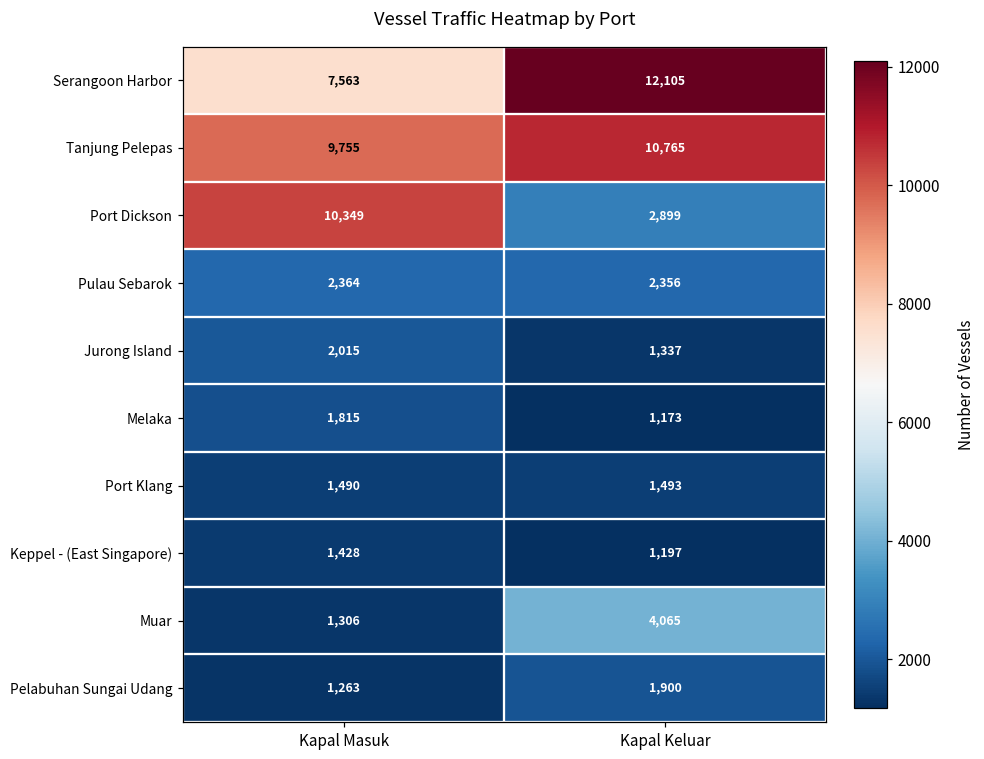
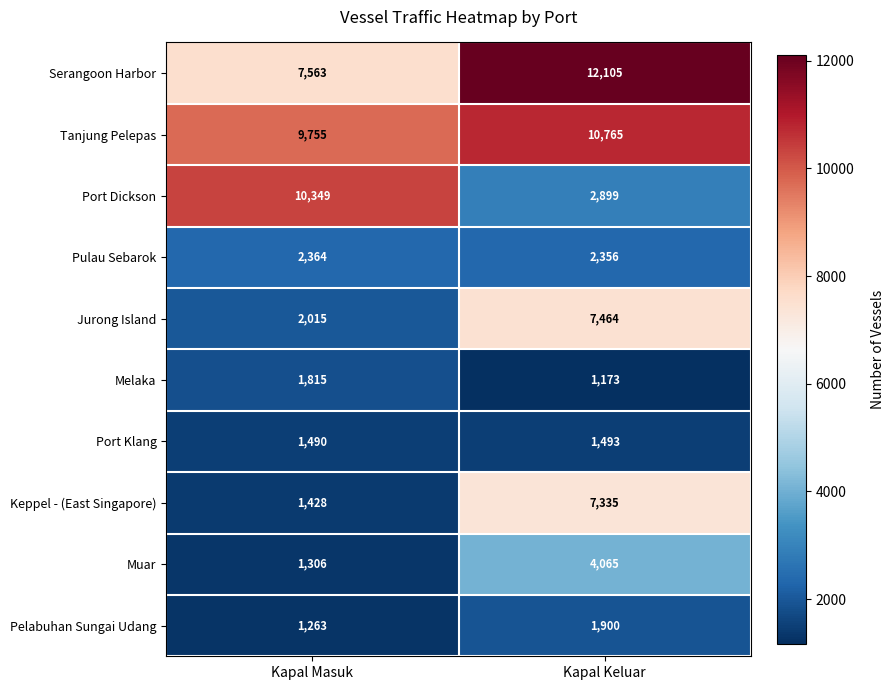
Jurong Island, Kapal Keluar: 1,337 -> 7,464
Keppel - (East Singapore), Kapal Keluar: 1,197 -> 7,335
